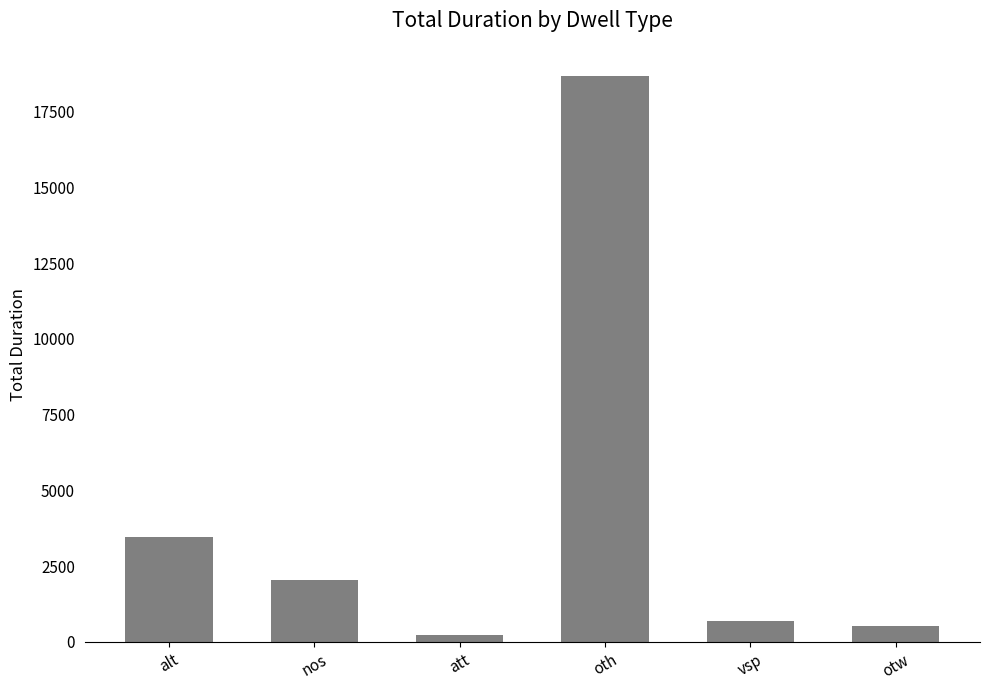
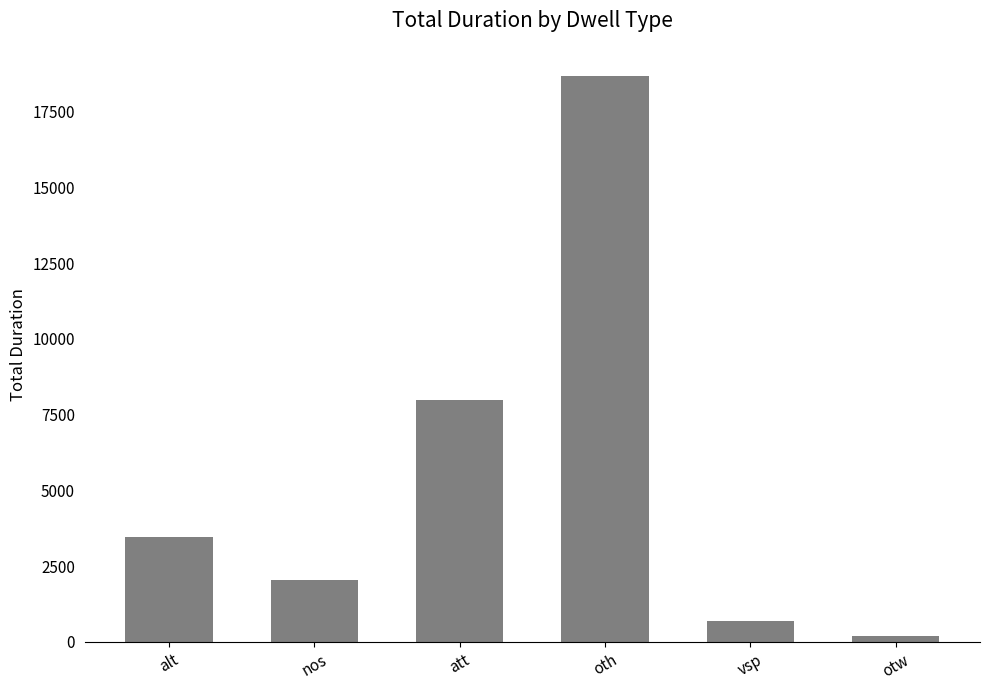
att: 200 -> 8000
otw: 500 -> 200
